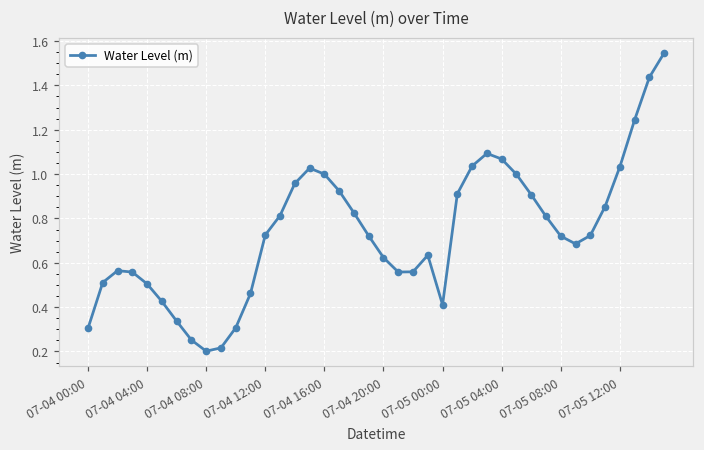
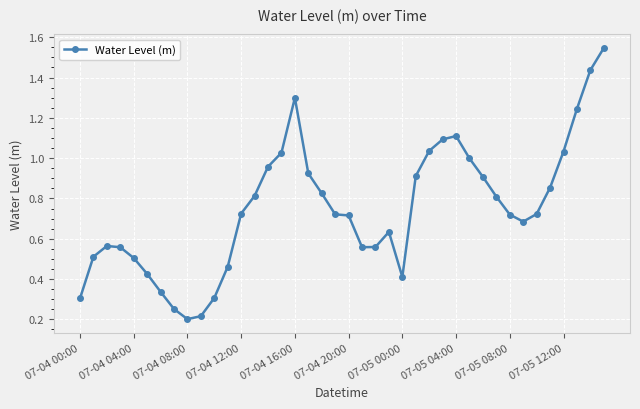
07-04 16:00: 1.00 -> 1.30
07-04 20:00: 0.62 -> 0.72
07-05 04:00: 1.07 -> 1.11
